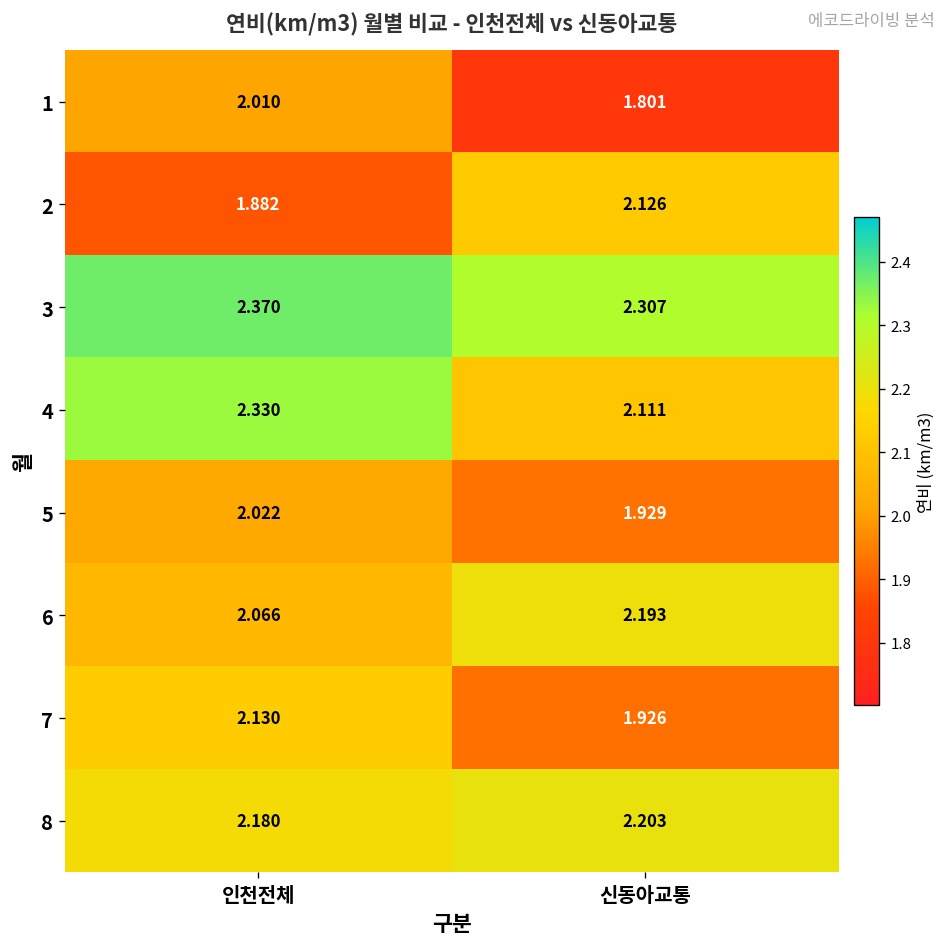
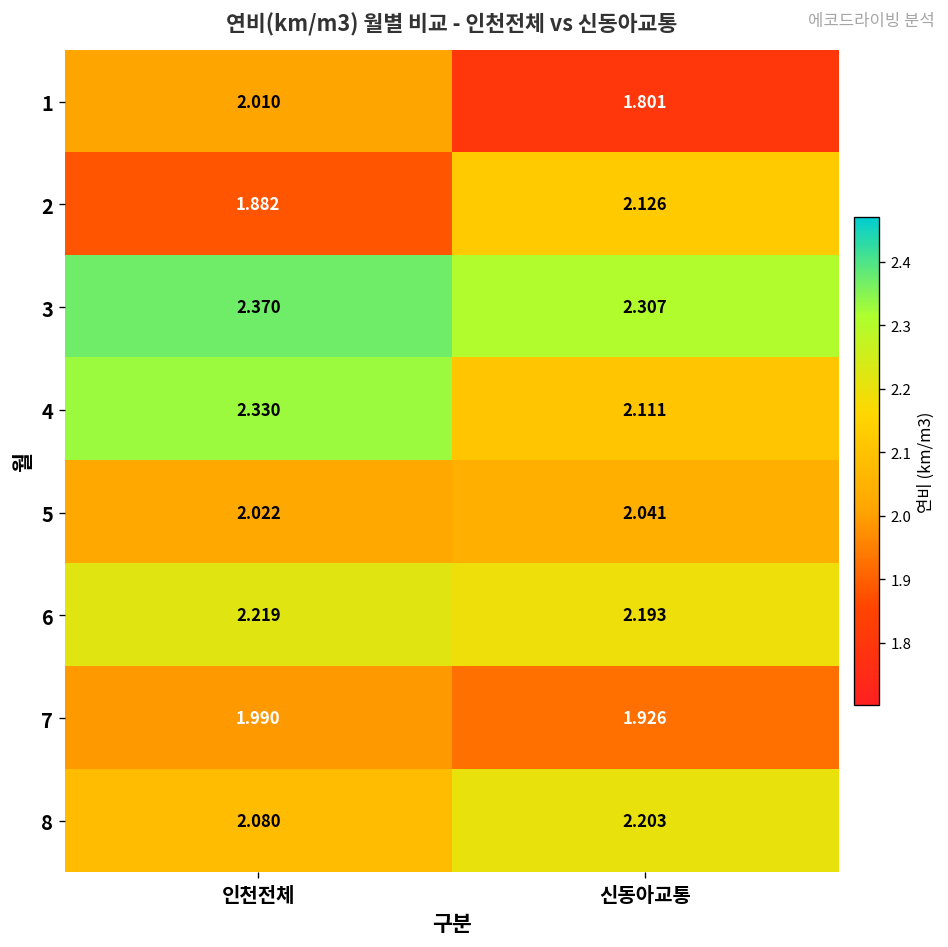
5, 신동아교통: 1.929 -> 2.041
6, 인천전체: 2.066 -> 2.219
7, 인천전체: 2.130 -> 1.990
8, 인천전체: 2.180 -> 2.080
